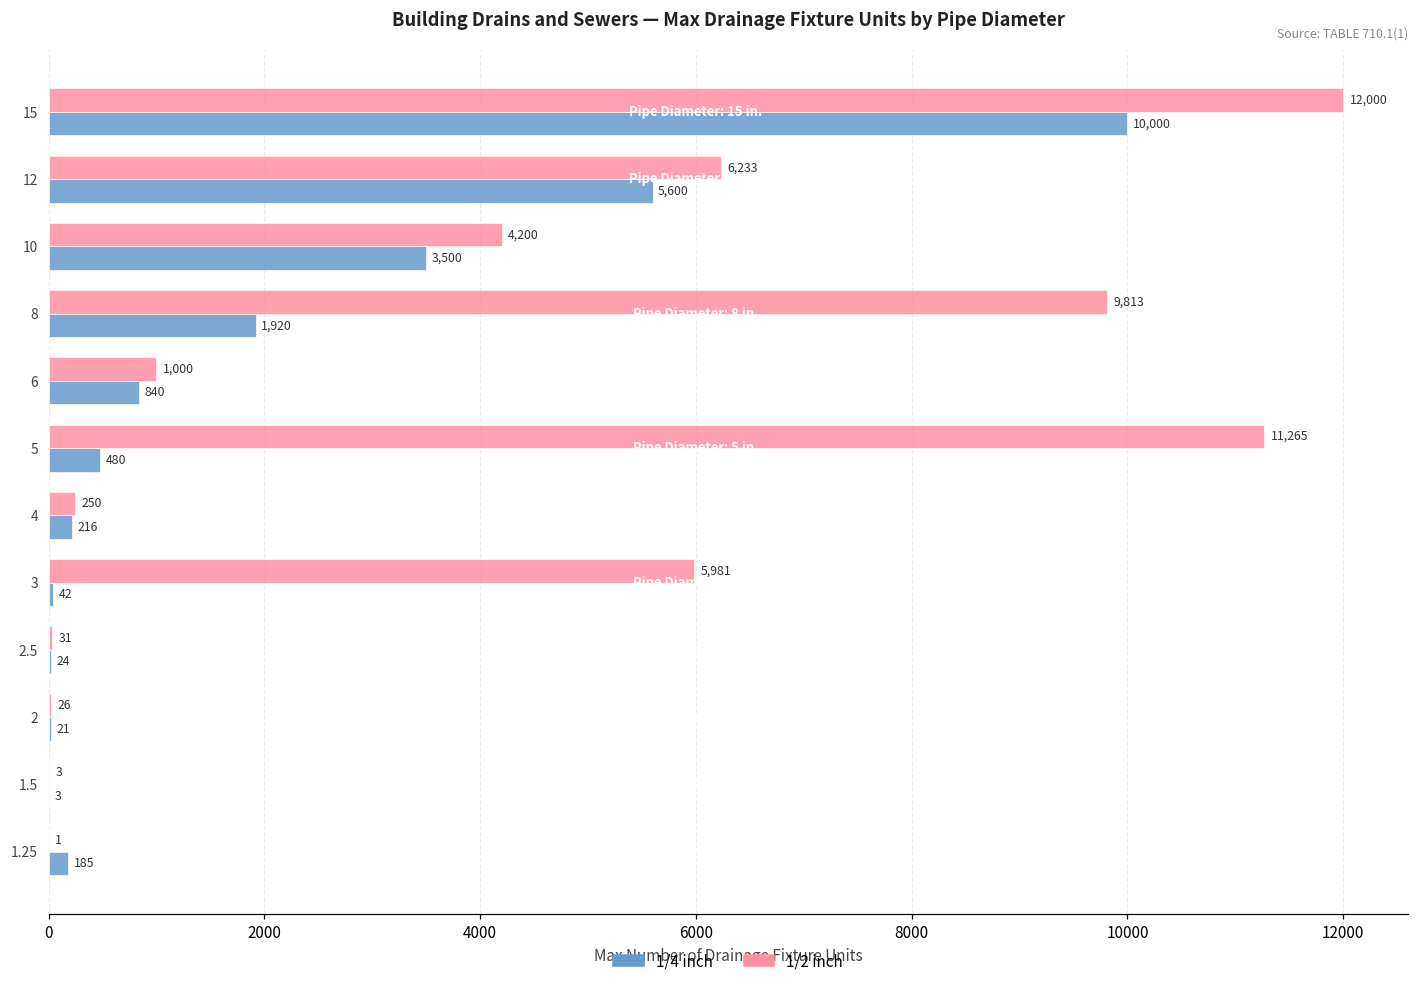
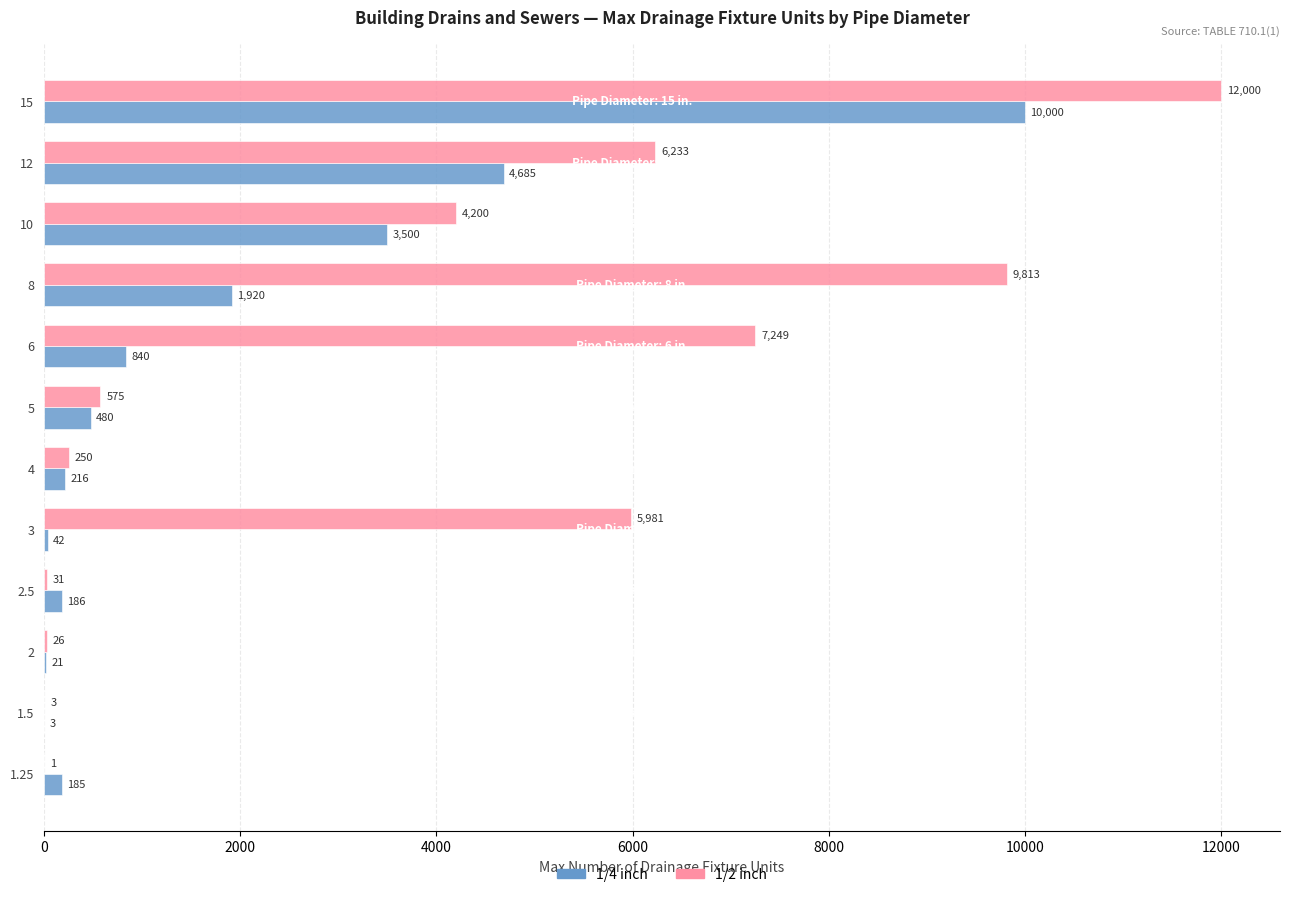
1/4 inch, 12: 5,600 -> 4,685
1/2 inch, 6: 1,000 -> 7,249
1/2 inch, 5: 11,265 -> 575
1/4 inch, 2.5: 24 -> 186
